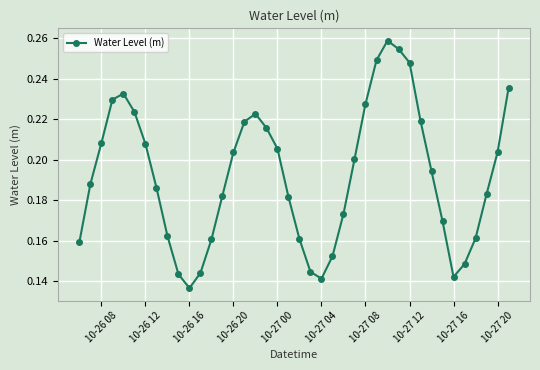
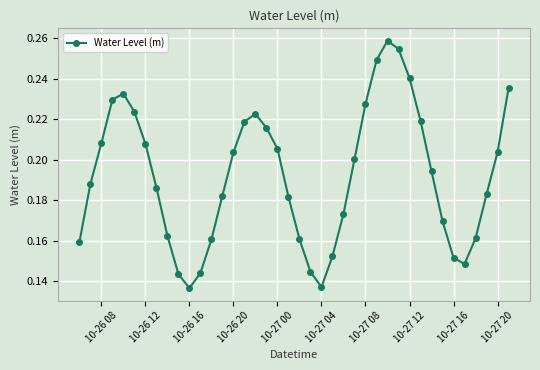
10-27 04: 0.141 -> 0.137
10-27 12: 0.248 -> 0.240
10-27 16: 0.142 -> 0.152
